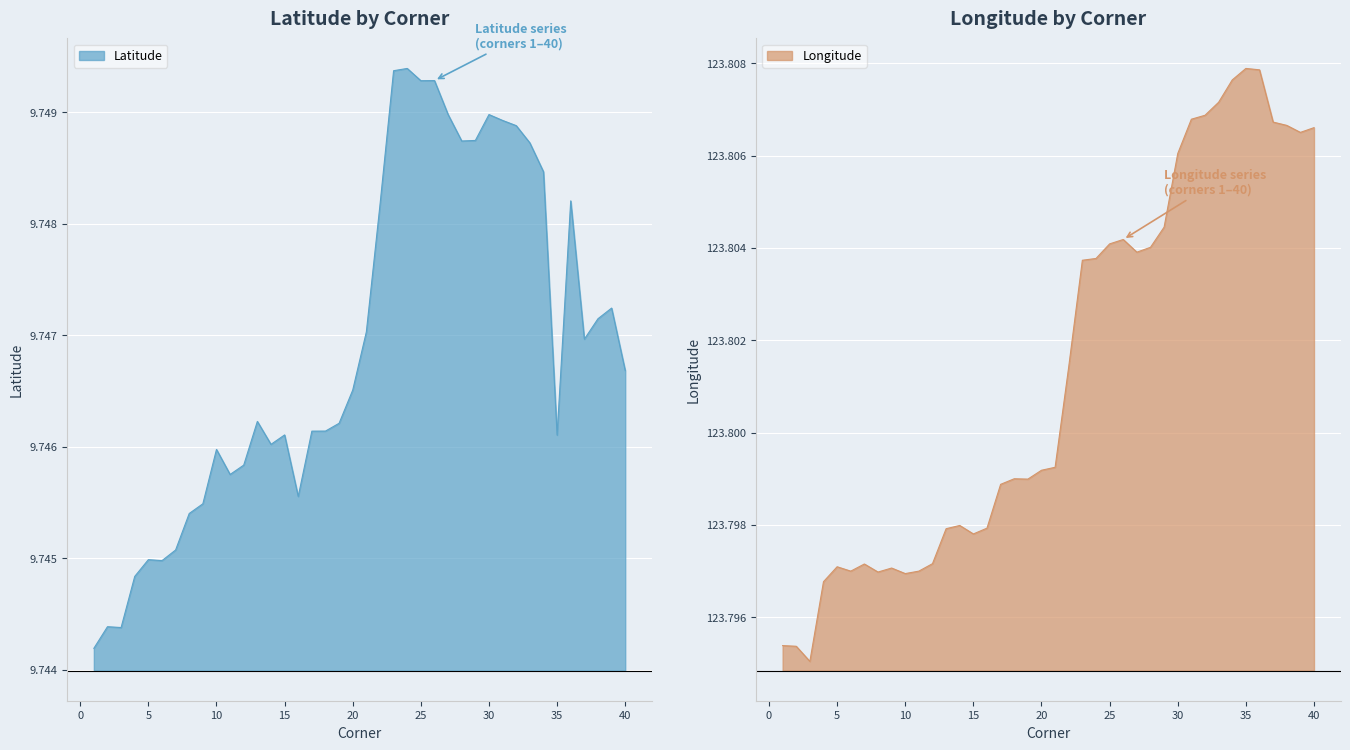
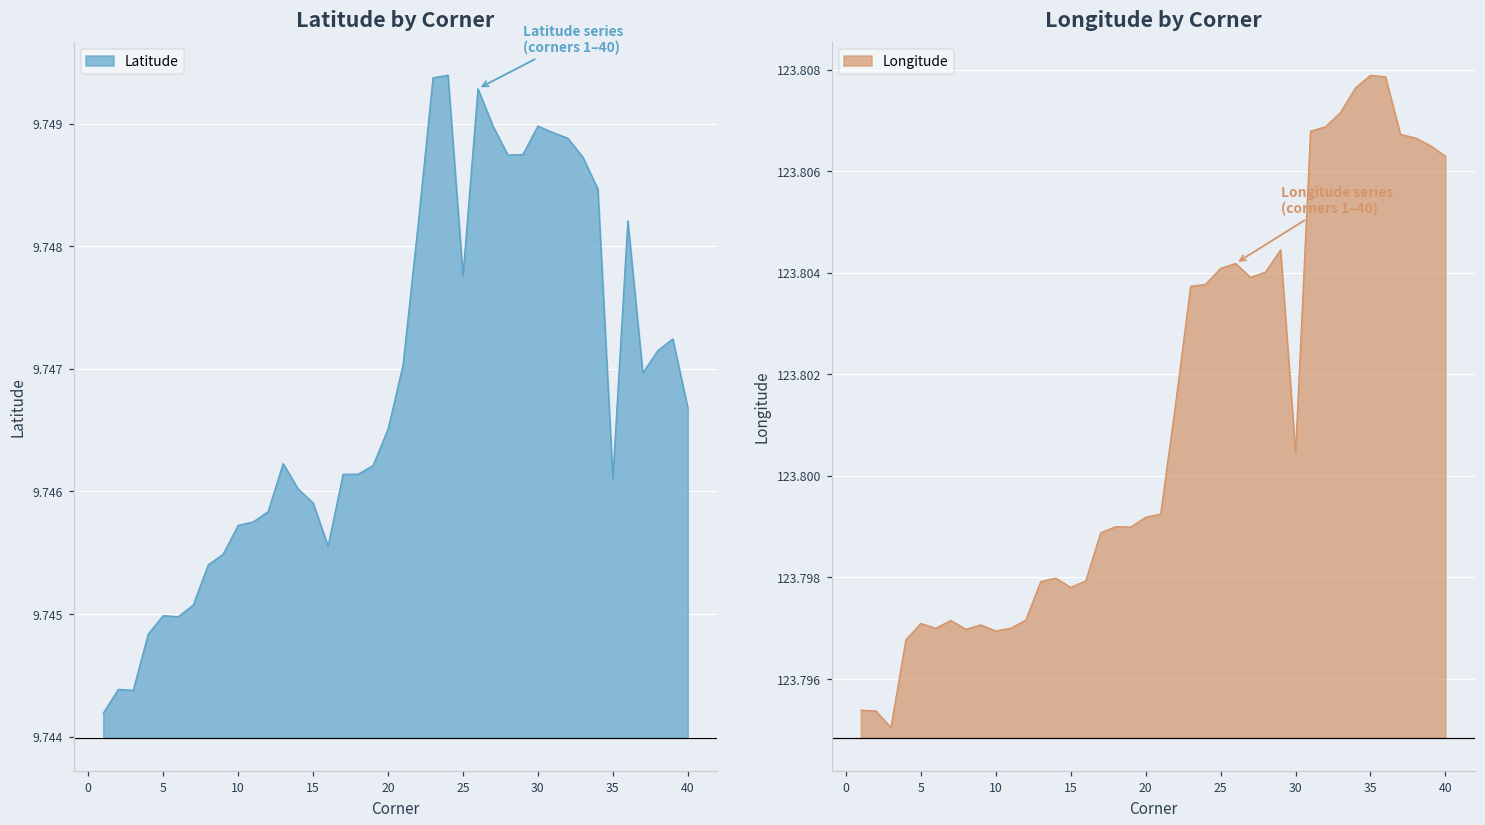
Latitude by Corner, 10: 9.74598 -> 9.74572
Latitude by Corner, 15: 9.74611 -> 9.74591
Latitude by Corner, 25: 9.74928 -> 9.74776
Longitude by Corner, 30: 123.8060 -> 123.8005
Longitude by Corner, 40: 123.8066 -> 123.8063
